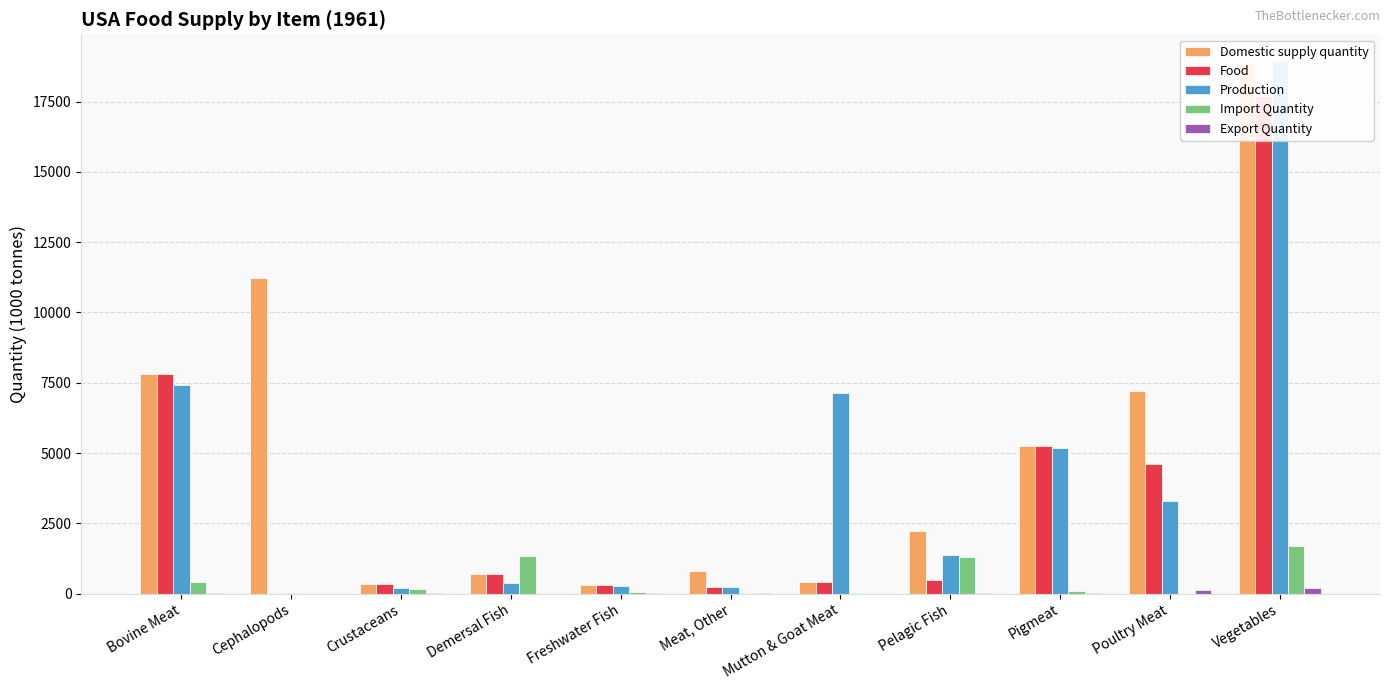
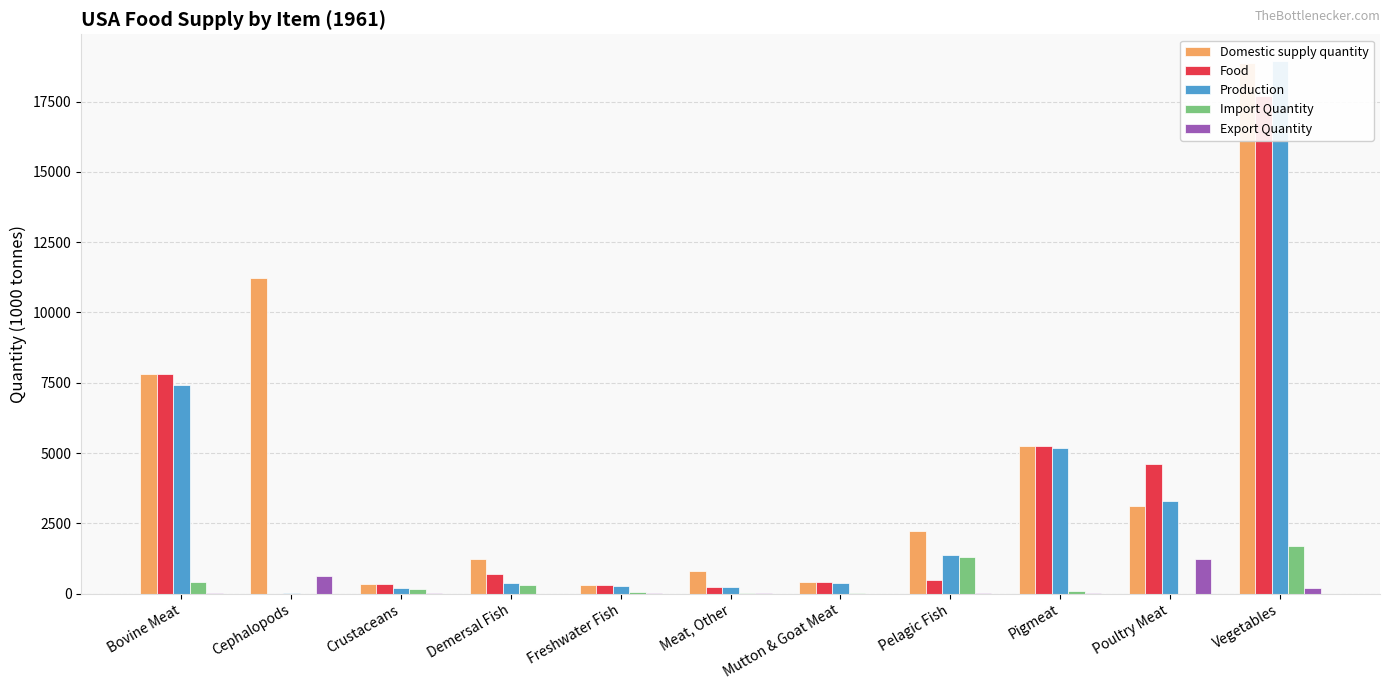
Export Quantity, Cephalopods: 0 -> 600
Domestic supply quantity, Demersal Fish: 700 -> 1200
Import Quantity, Demersal Fish: 1300 -> 300
Production, Mutton & Goat Meat: 7100 -> 400
Domestic supply quantity, Poultry Meat: 7200 -> 3100
Export Quantity, Poultry Meat: 100 -> 1200
